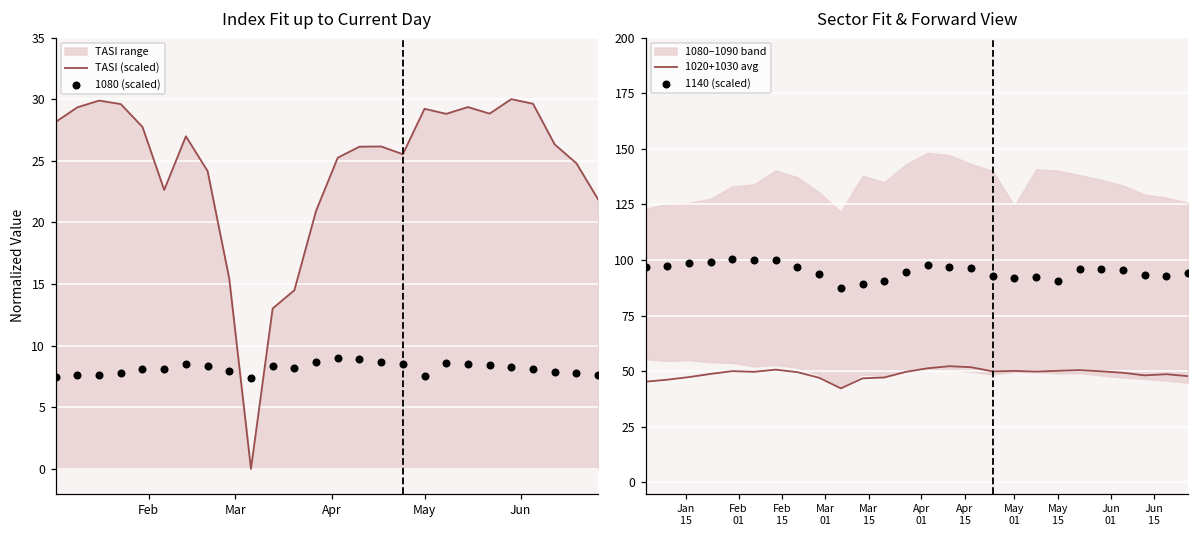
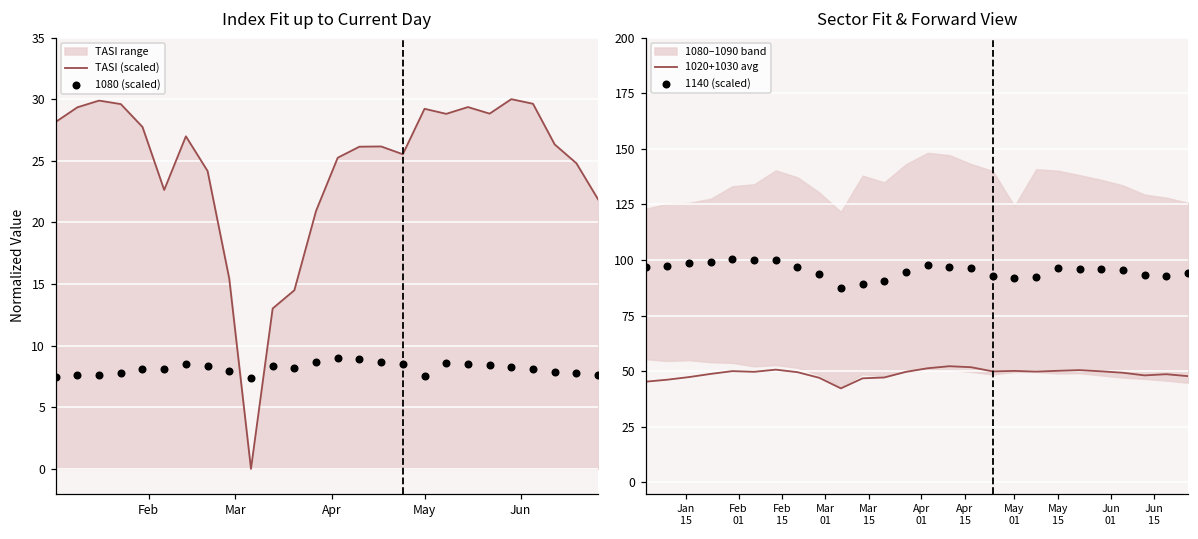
Sector Fit & Forward View, 1140 (scaled), May 15: 91 -> 96
